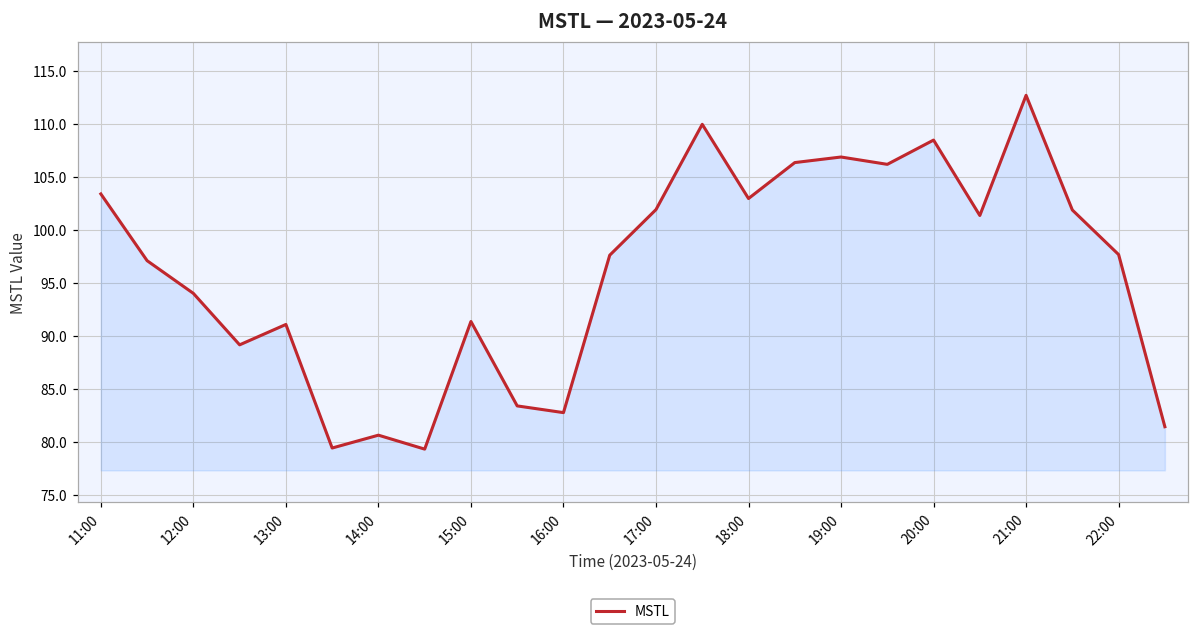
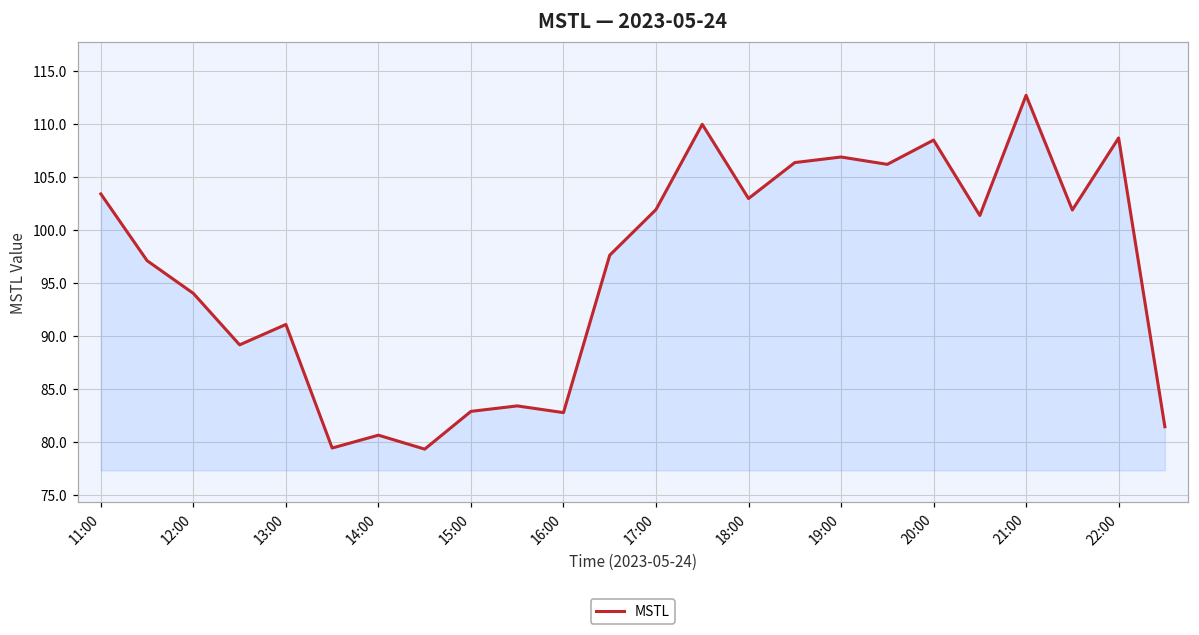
15:00: 91 -> 83
22:00: 98 -> 109
